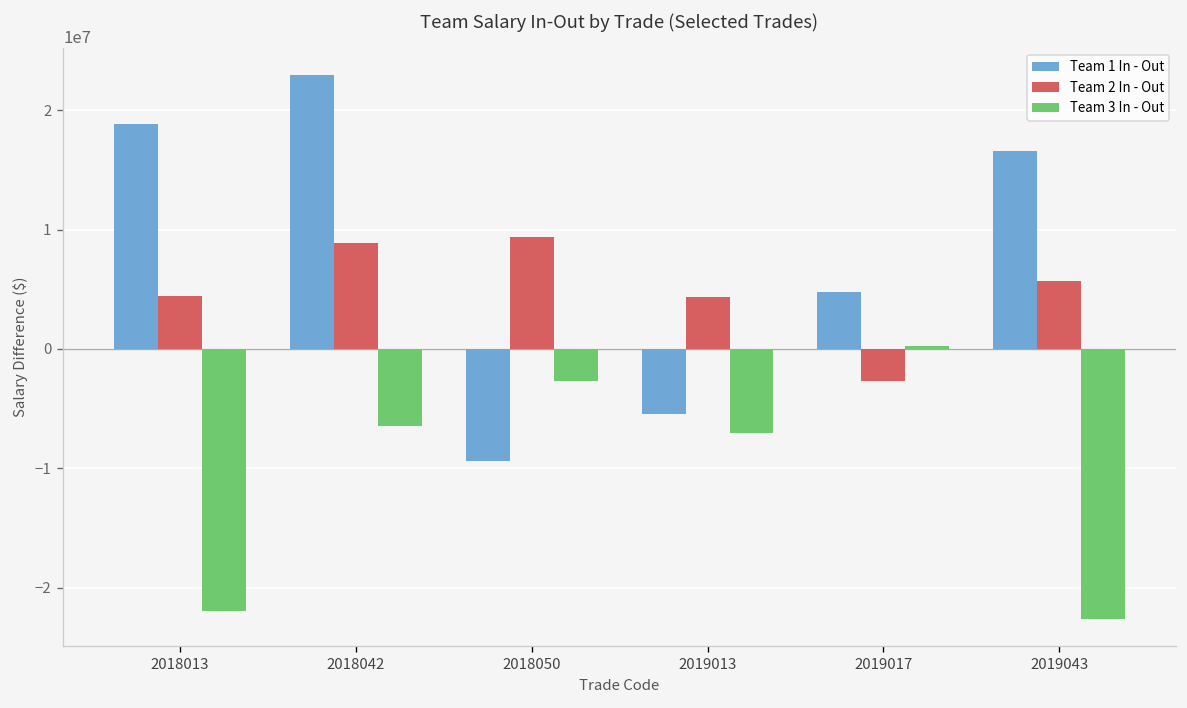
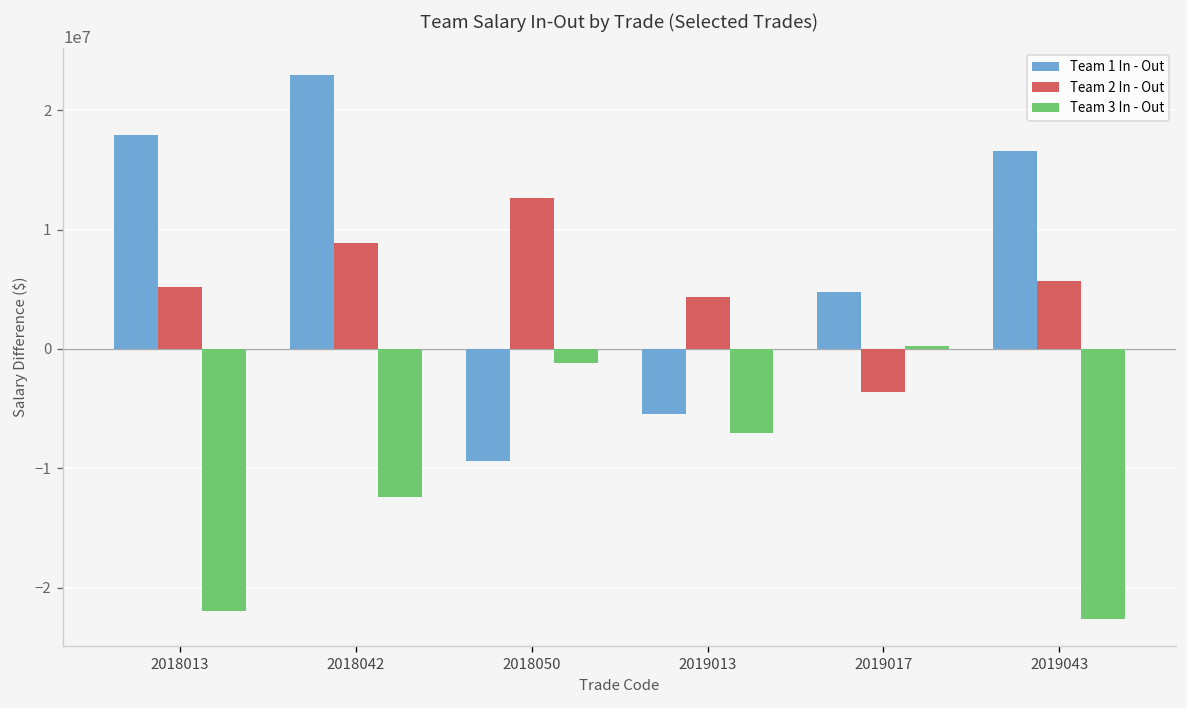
Team 1 In - Out, 2018013: 19000000 -> 18000000
Team 2 In - Out, 2018013: 4000000 -> 5000000
Team 3 In - Out, 2018042: -6000000 -> -12000000
Team 2 In - Out, 2018050: 9000000 -> 13000000
Team 3 In - Out, 2018050: -3000000 -> -1000000
Team 2 In - Out, 2019017: -3000000 -> -4000000
